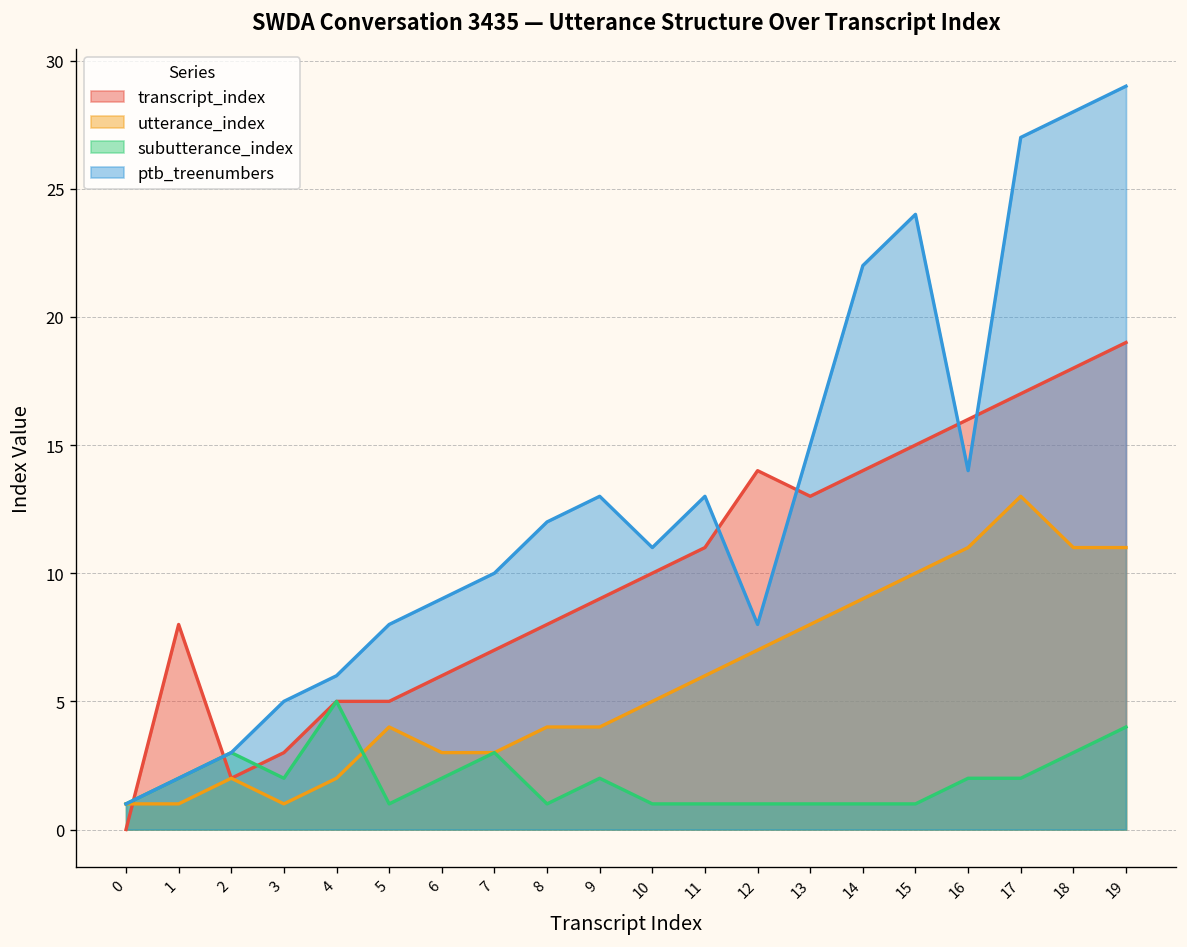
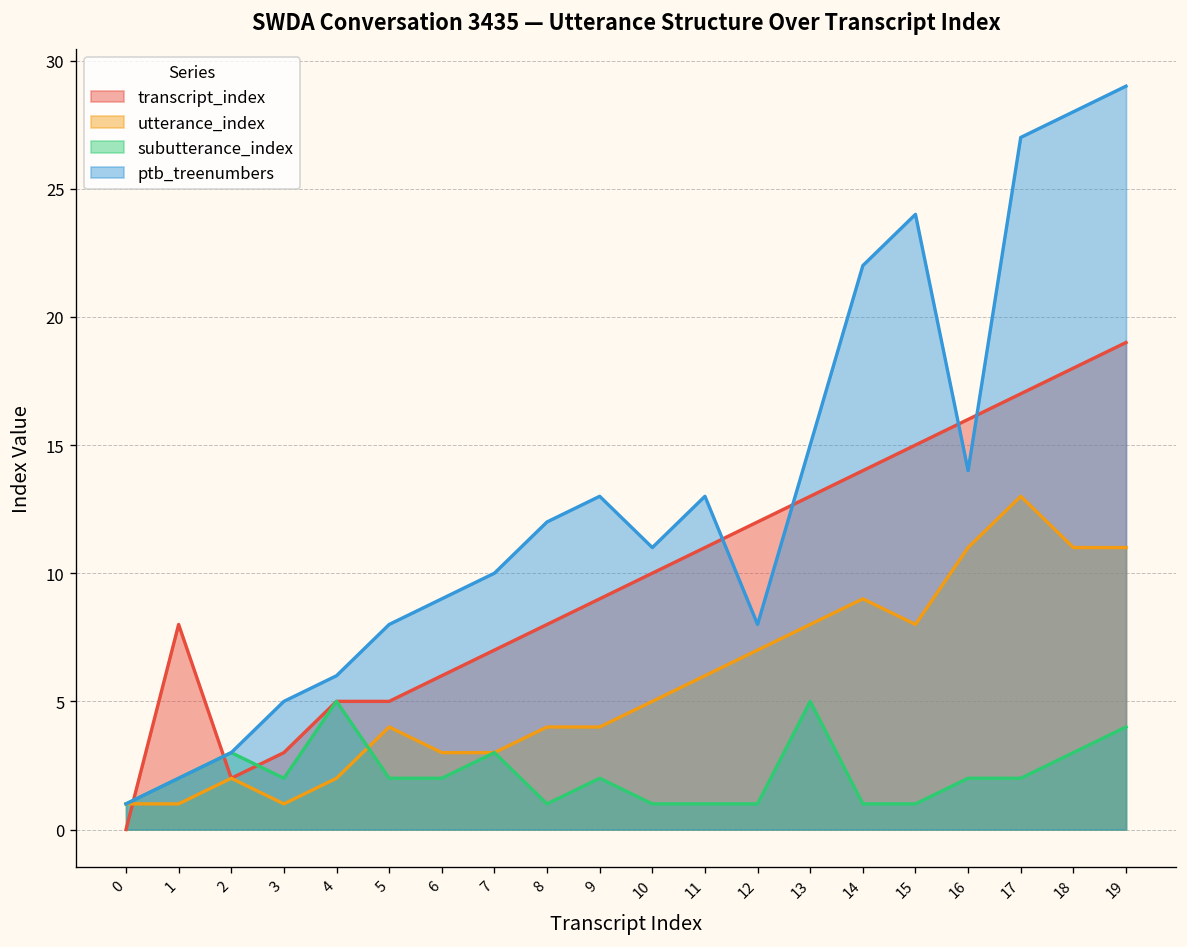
subutterance_index, 5: 1 -> 2
transcript_index, 12: 14 -> 12
subutterance_index, 13: 1 -> 5
utterance_index, 15: 10 -> 8
